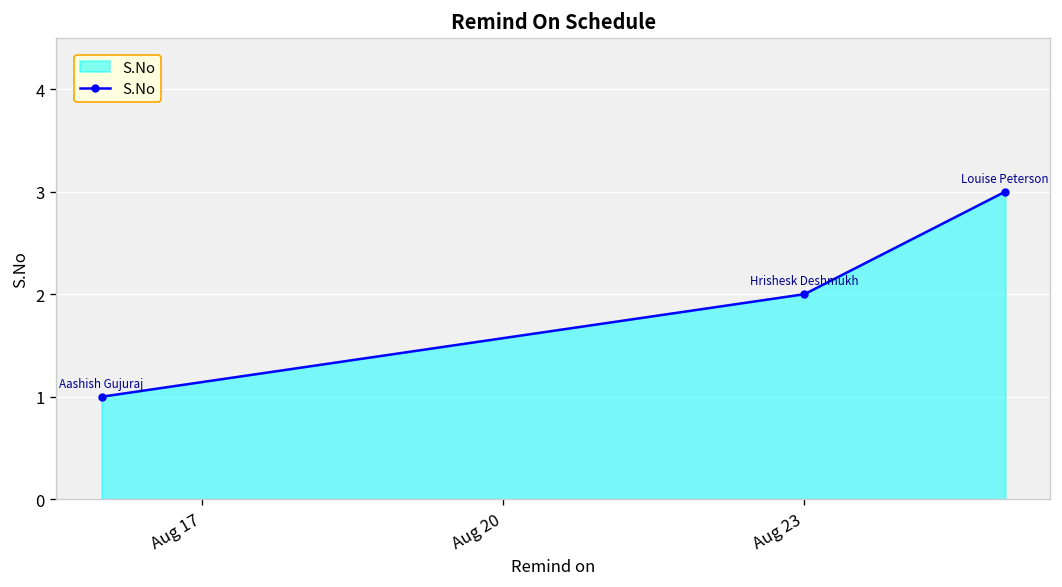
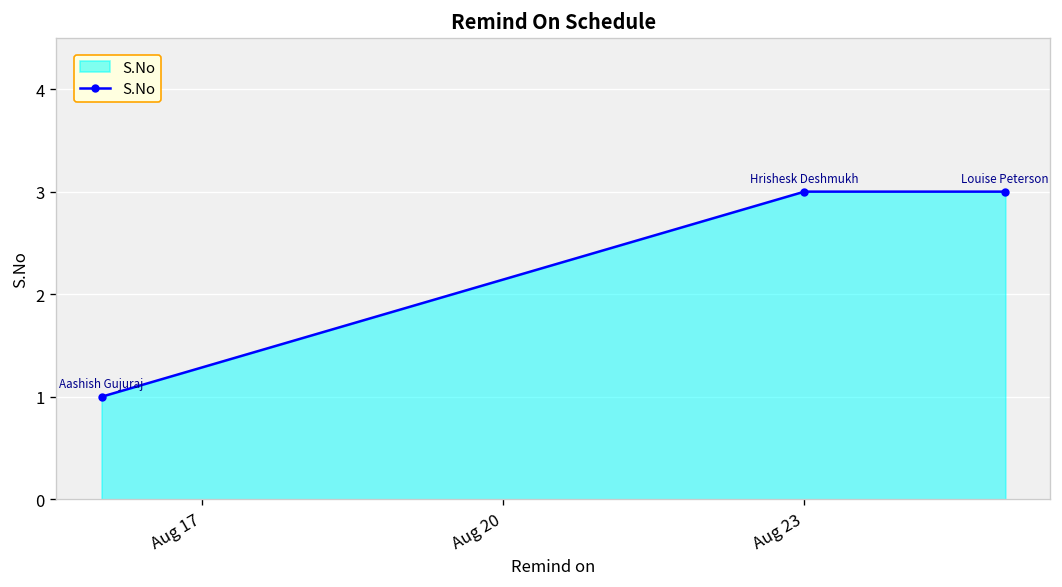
Aug 23: 2 -> 3
